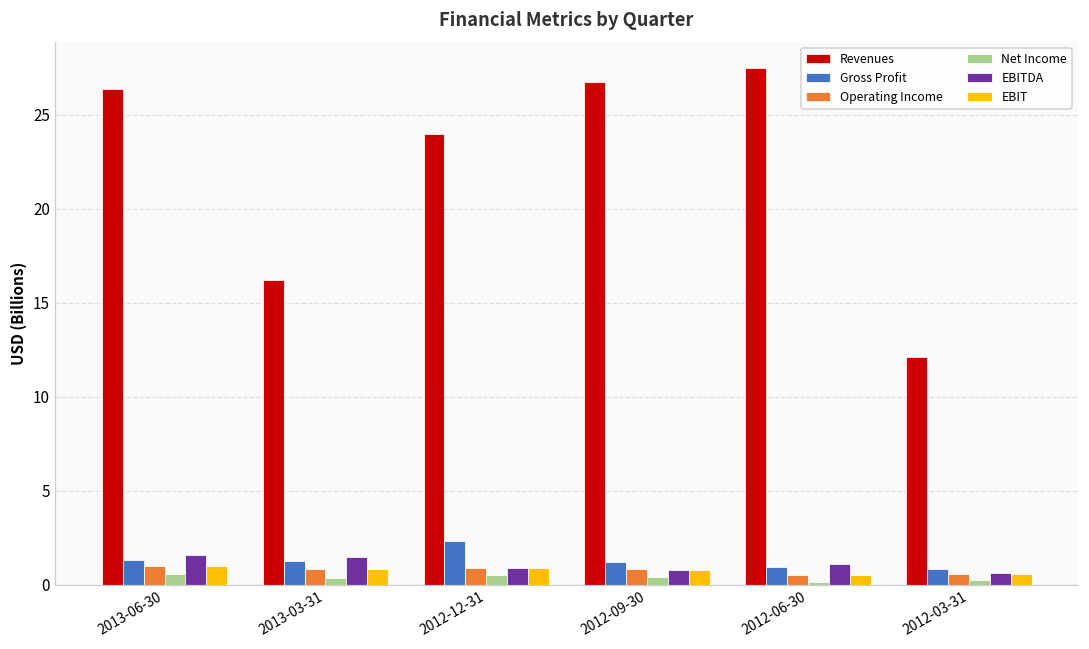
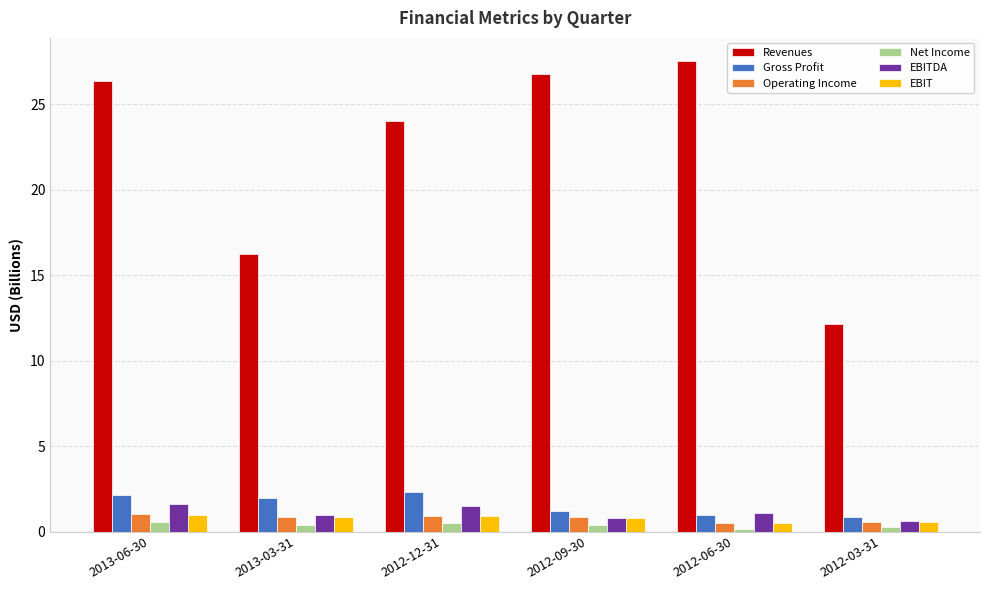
Gross Profit, 2013-06-30: 1.3 -> 2.1
Gross Profit, 2013-03-31: 1.3 -> 2.0
EBITDA, 2013-03-31: 1.4 -> 0.9
EBITDA, 2012-12-31: 0.9 -> 1.5
